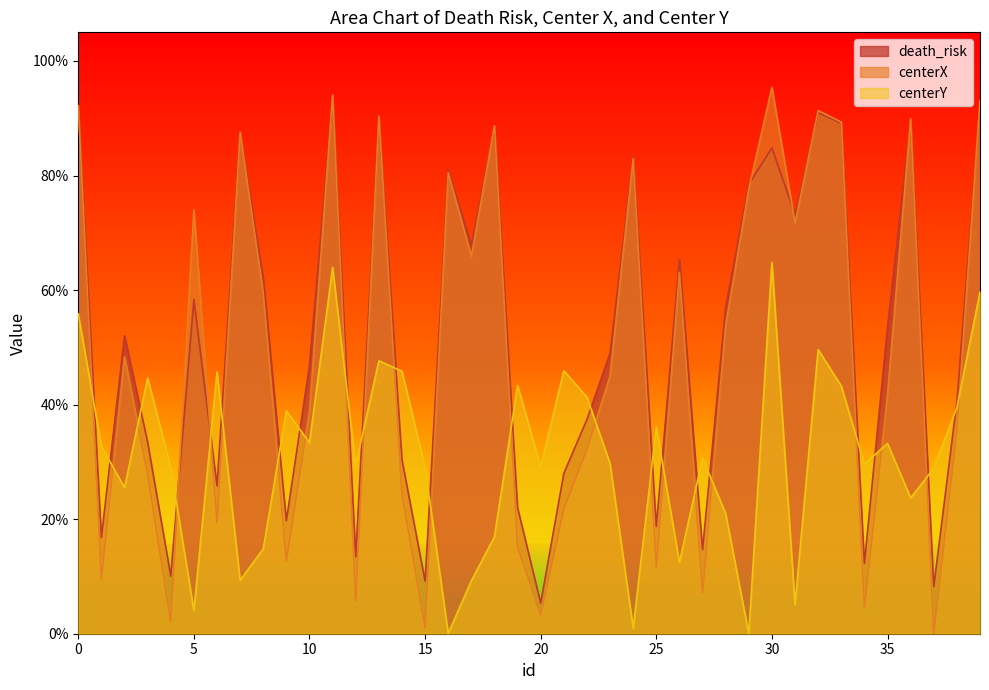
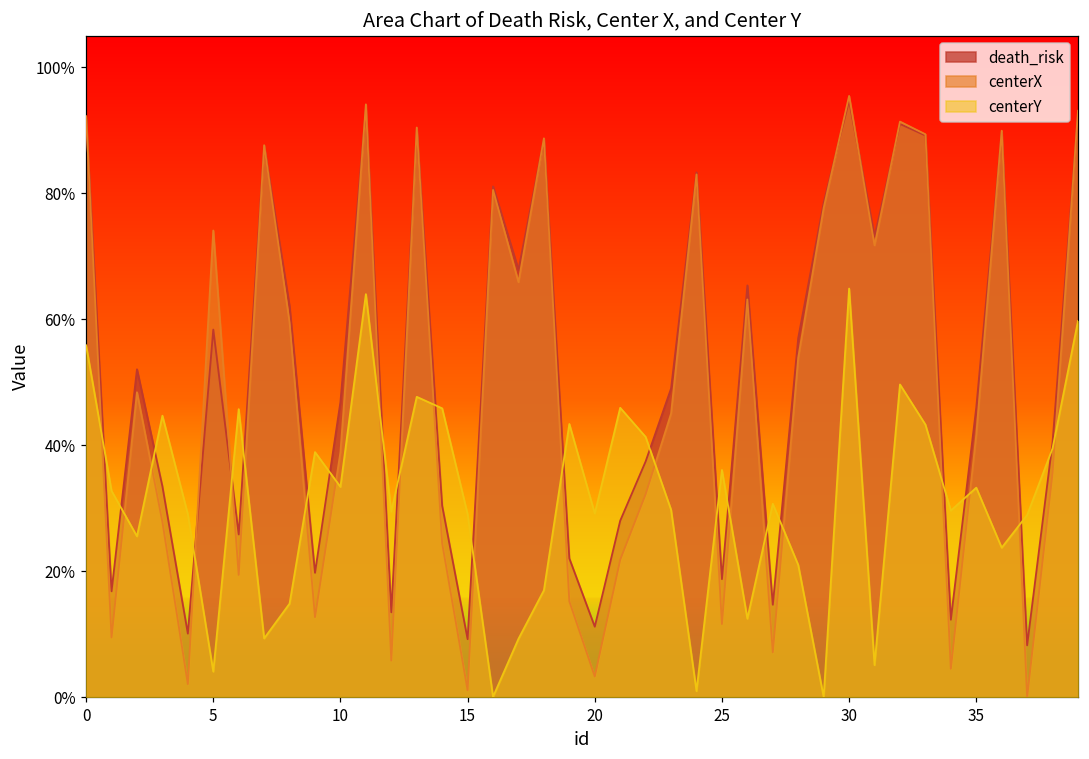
death_risk, 20: 5% -> 11%
death_risk, 30: 85% -> 95%
death_risk, 35: 53% -> 46%
